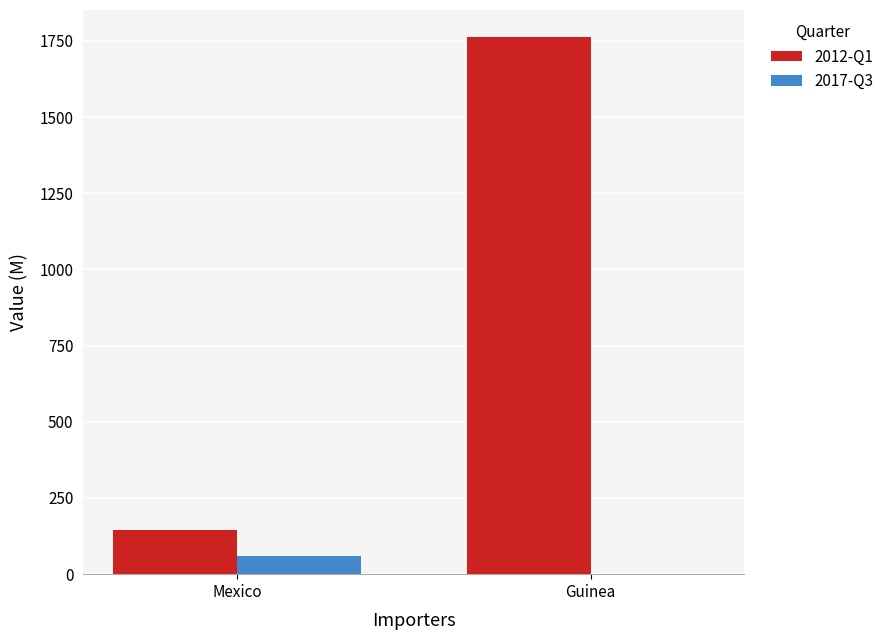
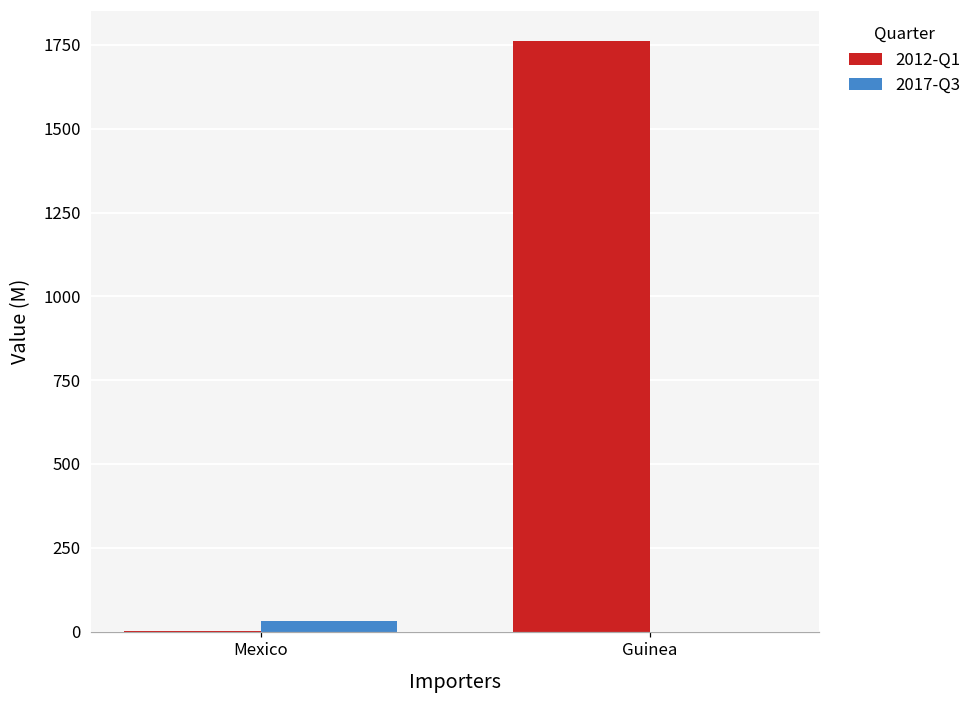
2012-Q1, Mexico: 140 -> 0
2017-Q3, Mexico: 60 -> 30
